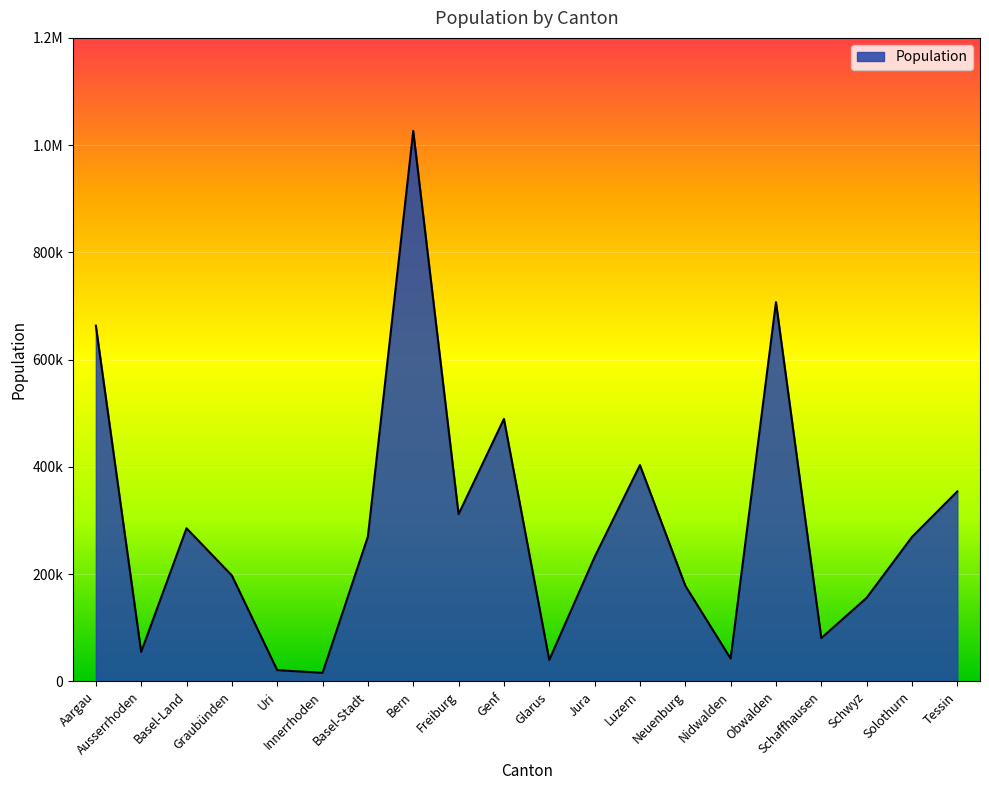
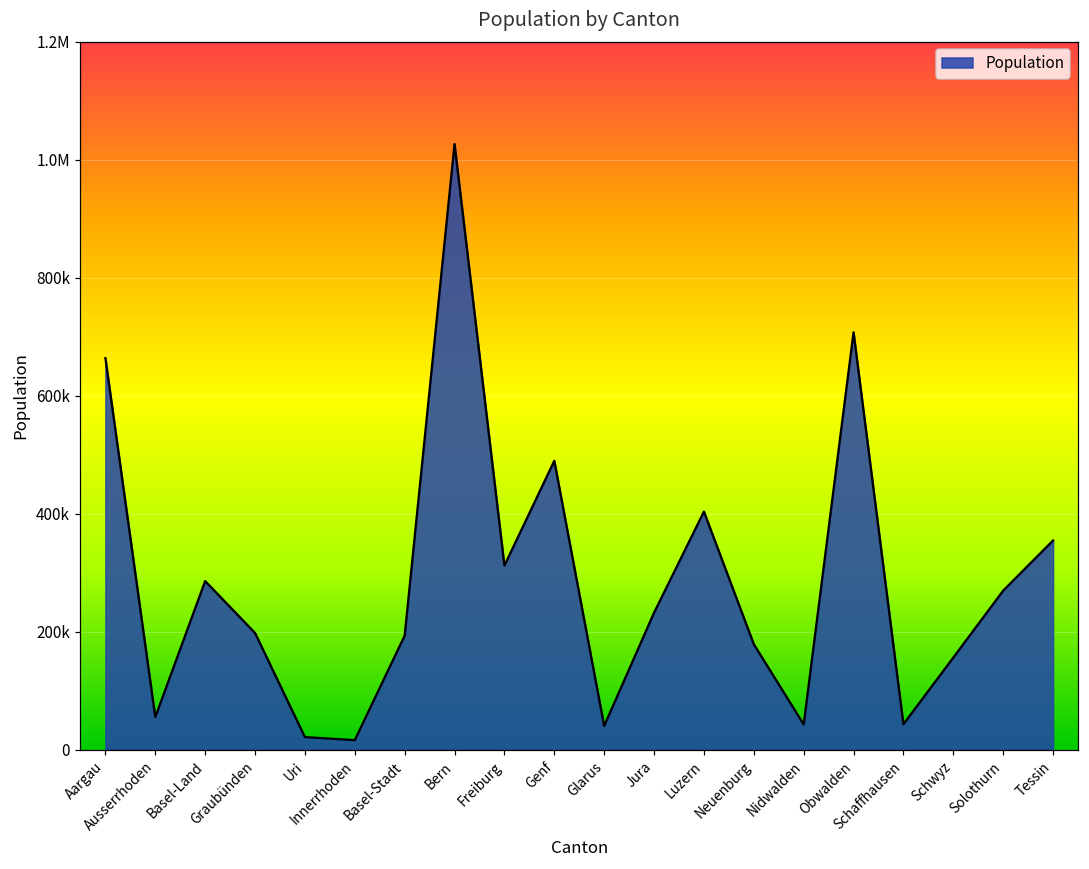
Basel-Stadt: 270000 -> 190000
Schaffhausen: 80000 -> 40000
